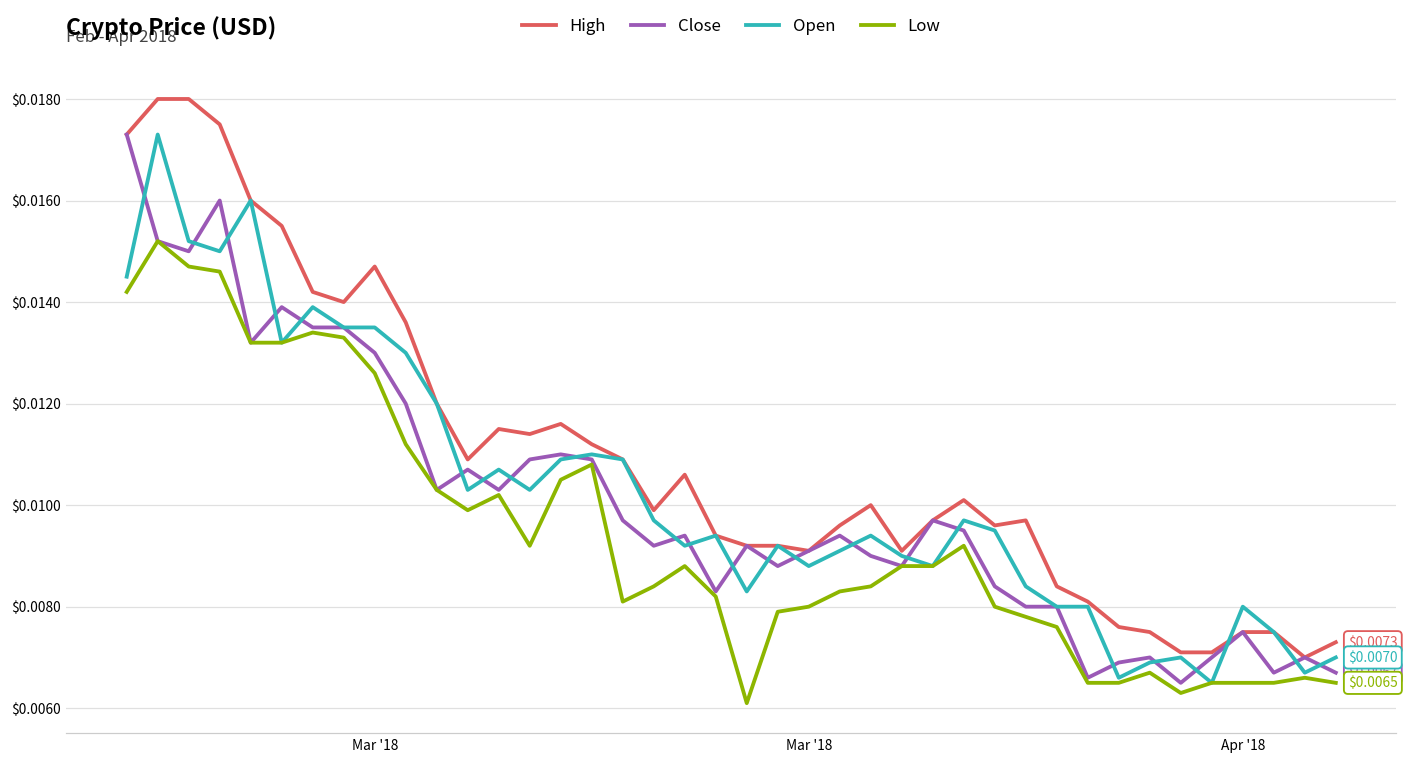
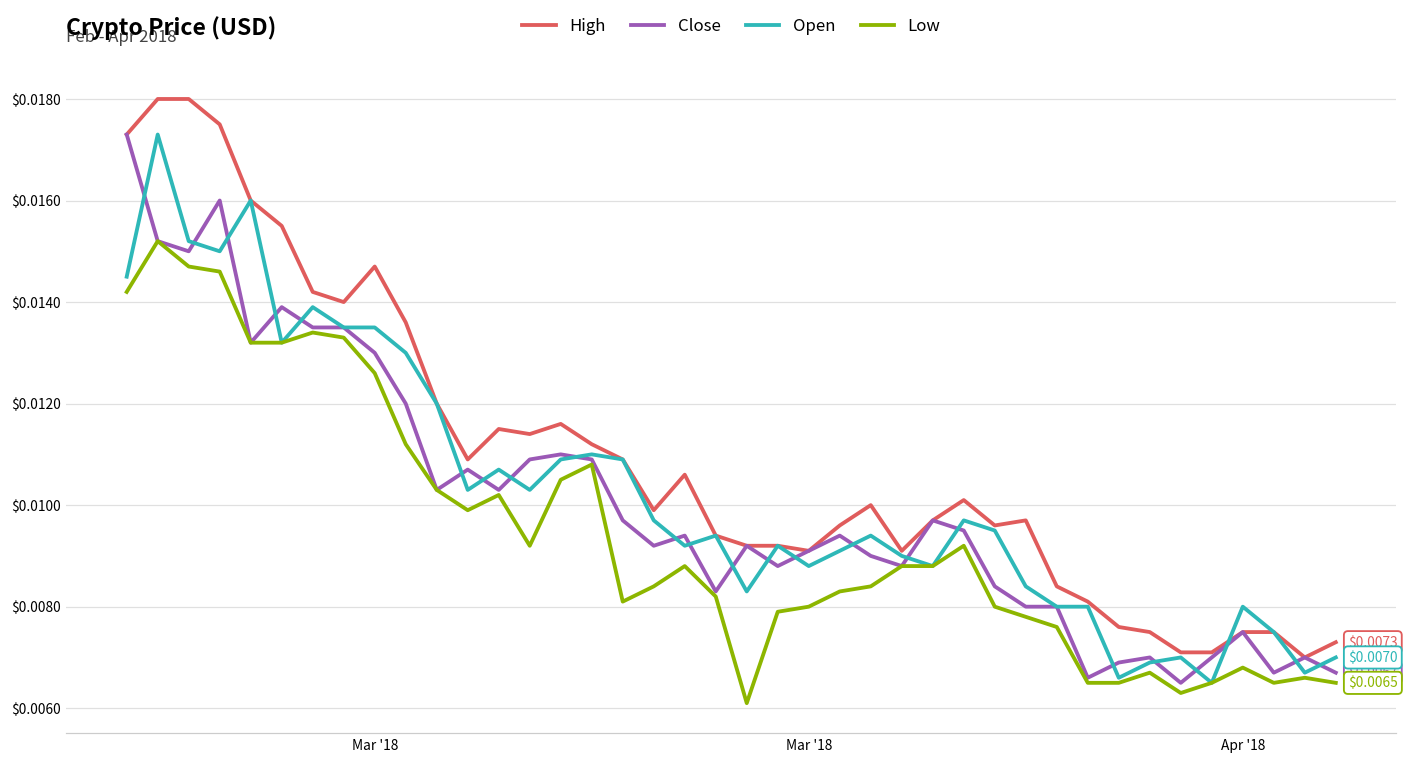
Low, Apr '18: $0.0065 -> $0.0068
